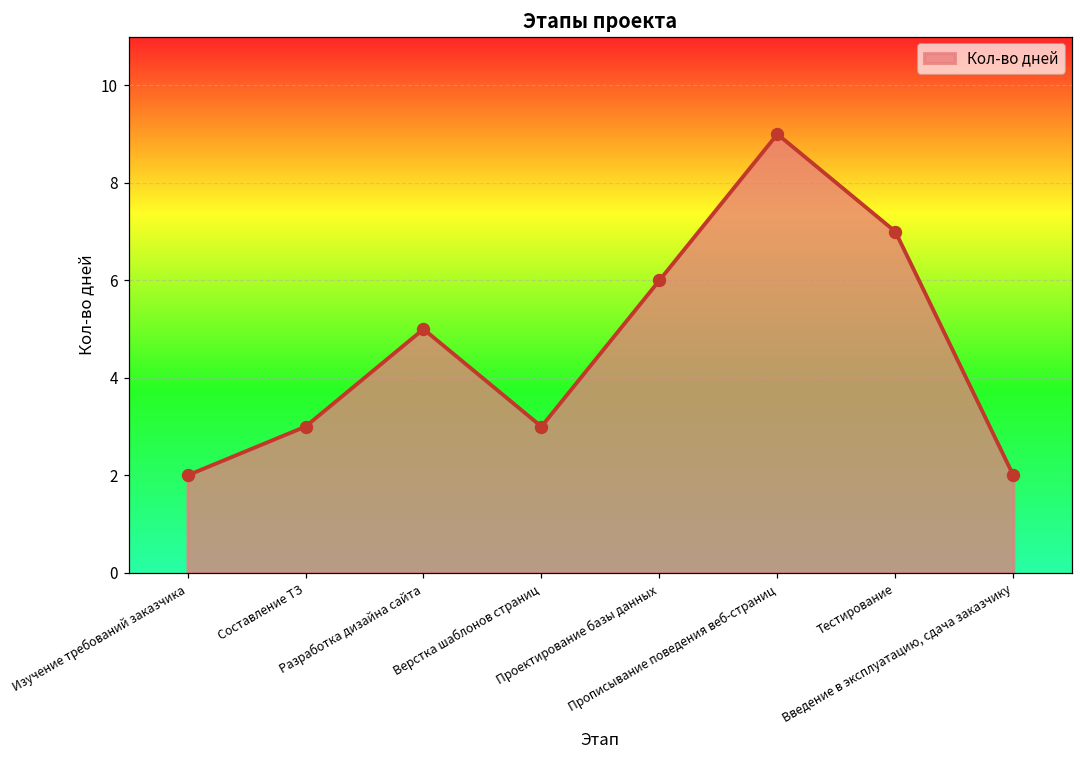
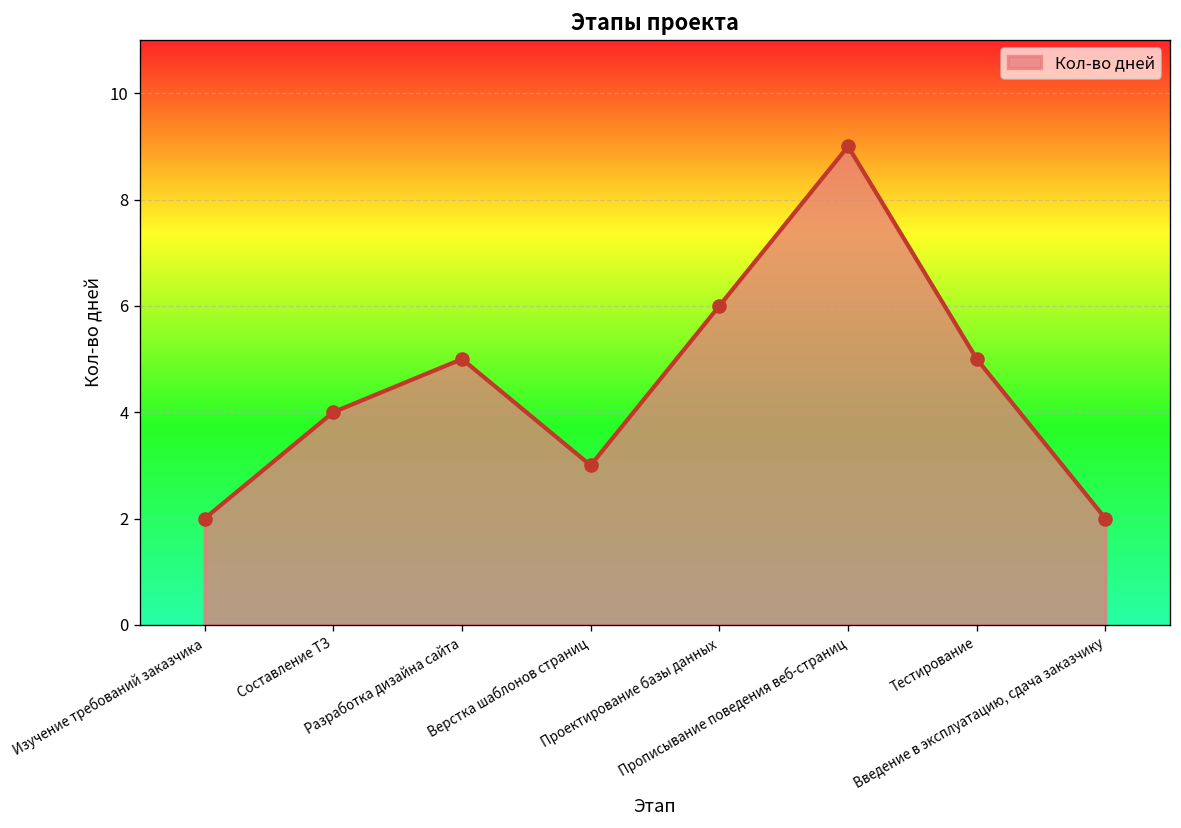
Составление ТЗ: 3 -> 4
Тестирование: 7 -> 5
